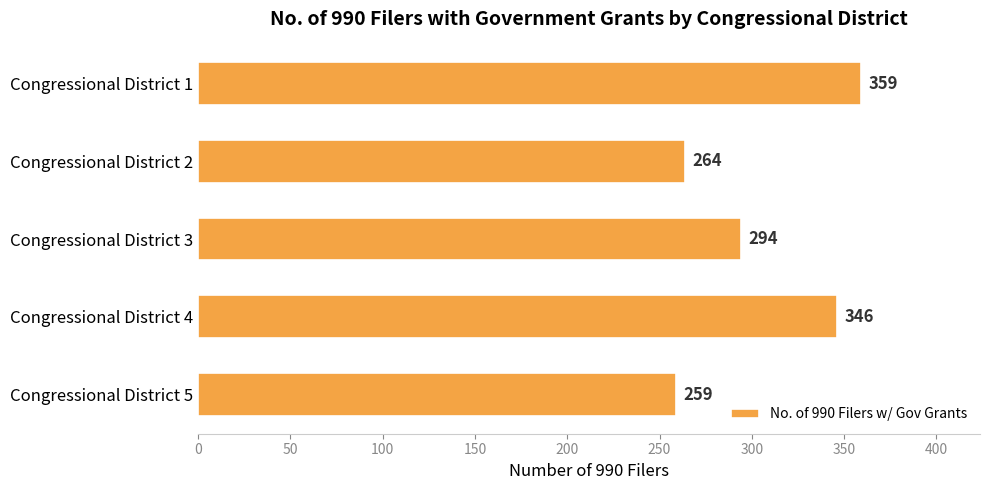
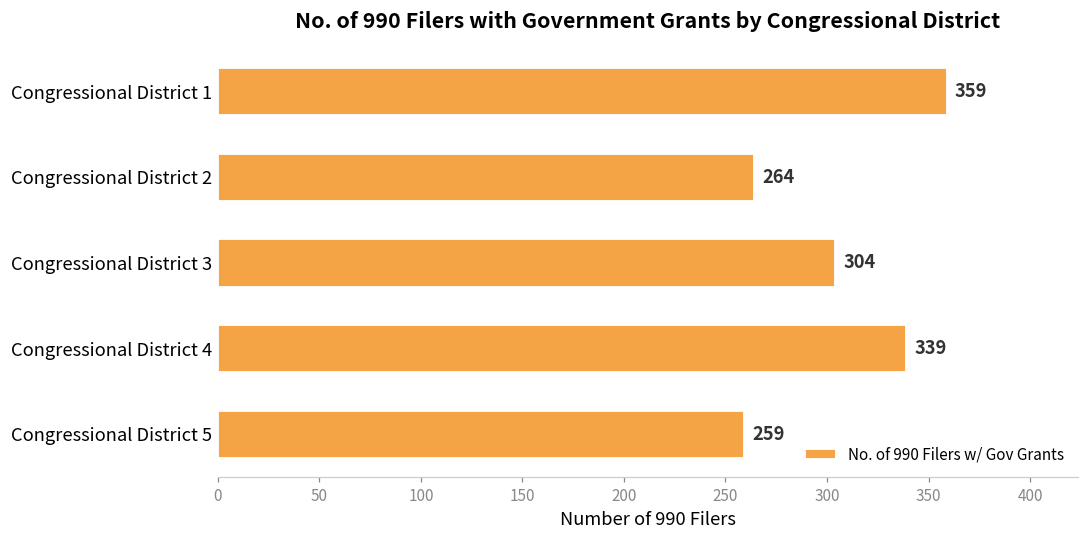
Congressional District 3: 294 -> 304
Congressional District 4: 346 -> 339
